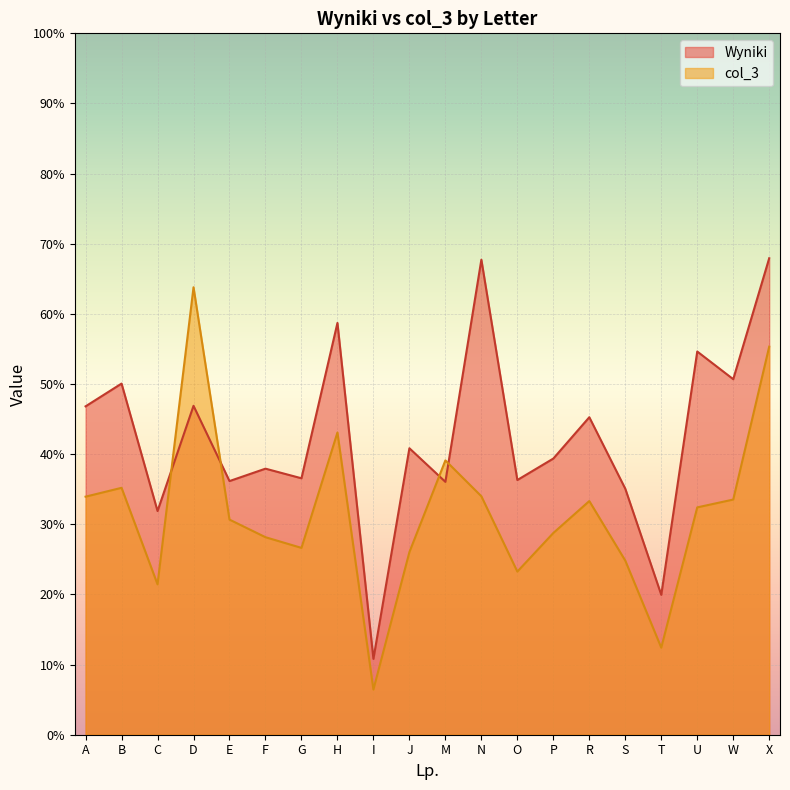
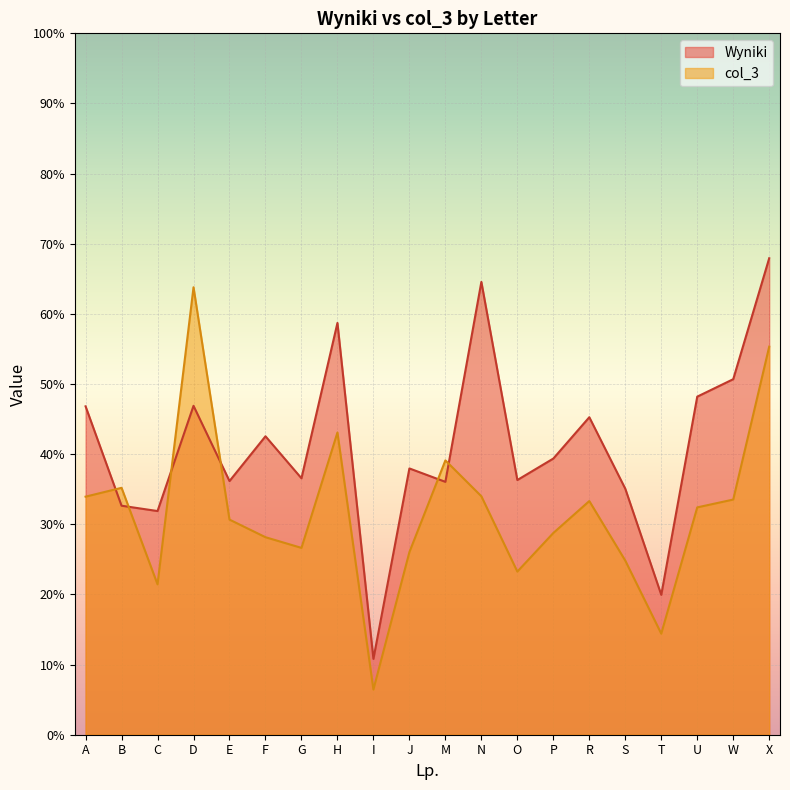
Wyniki, B: 50% -> 33%
Wyniki, F: 38% -> 43%
Wyniki, J: 41% -> 38%
Wyniki, N: 68% -> 65%
col_3, T: 12% -> 14%
Wyniki, U: 55% -> 48%
